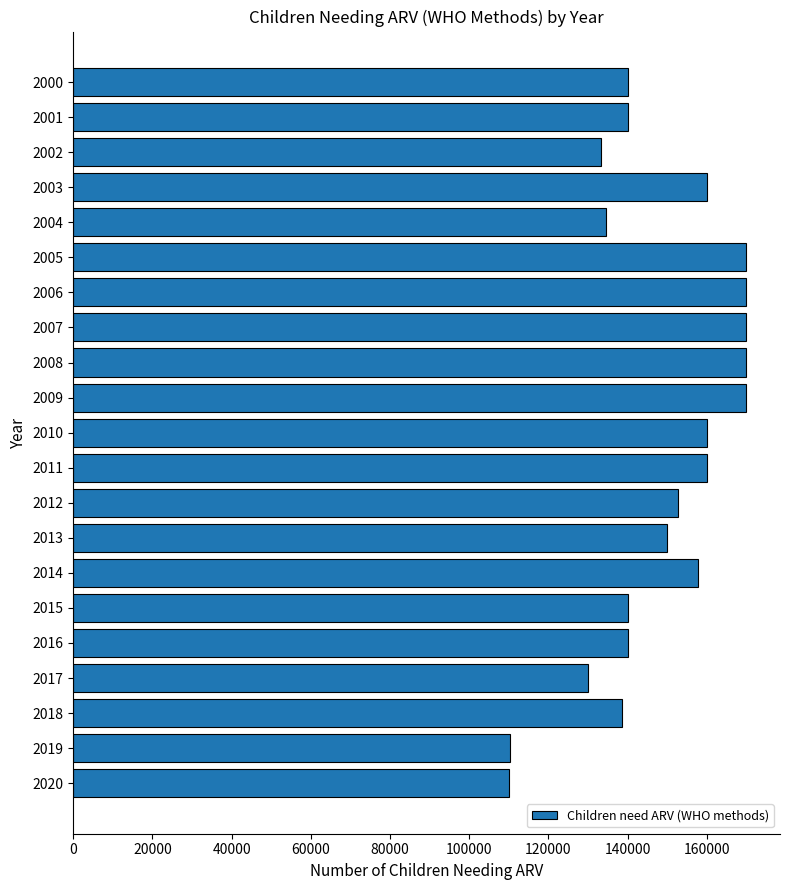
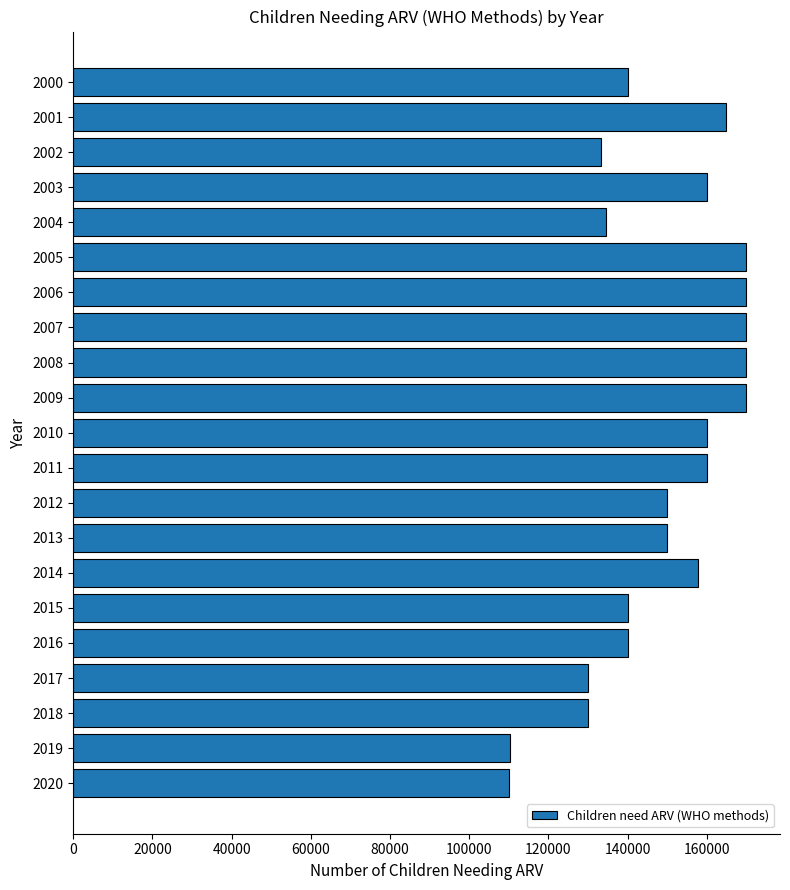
2001: 140000 -> 165000
2012: 153000 -> 150000
2018: 139000 -> 130000
